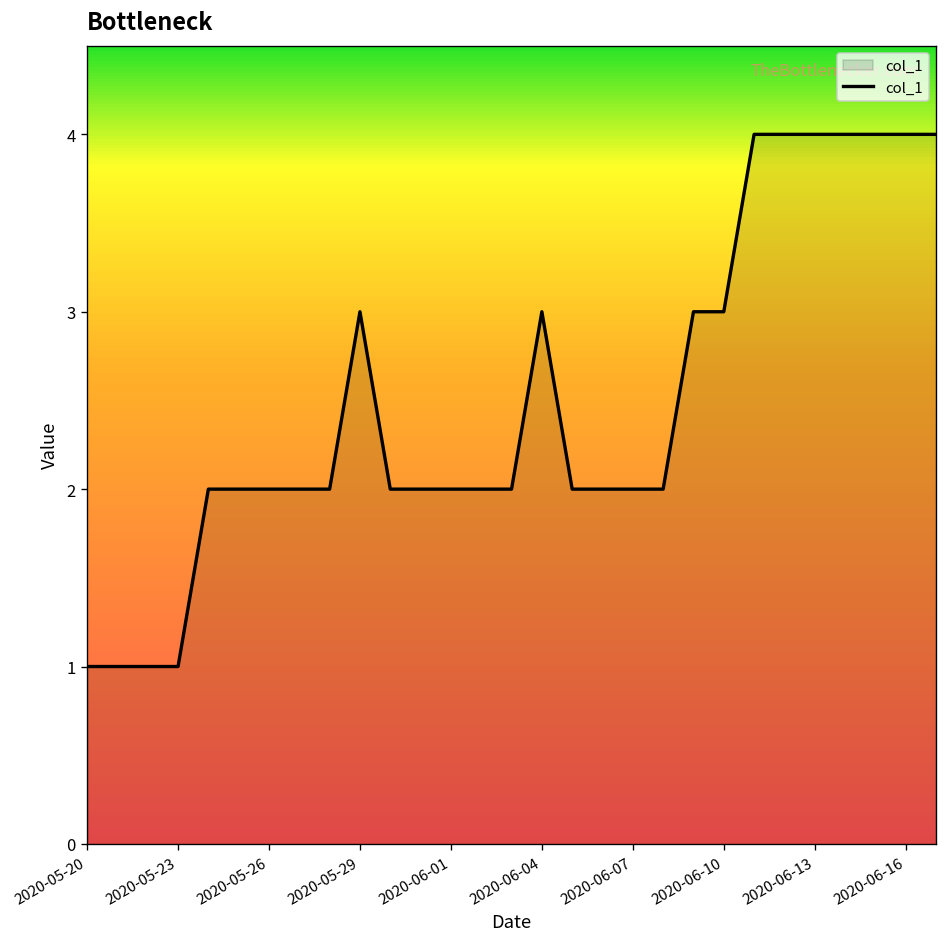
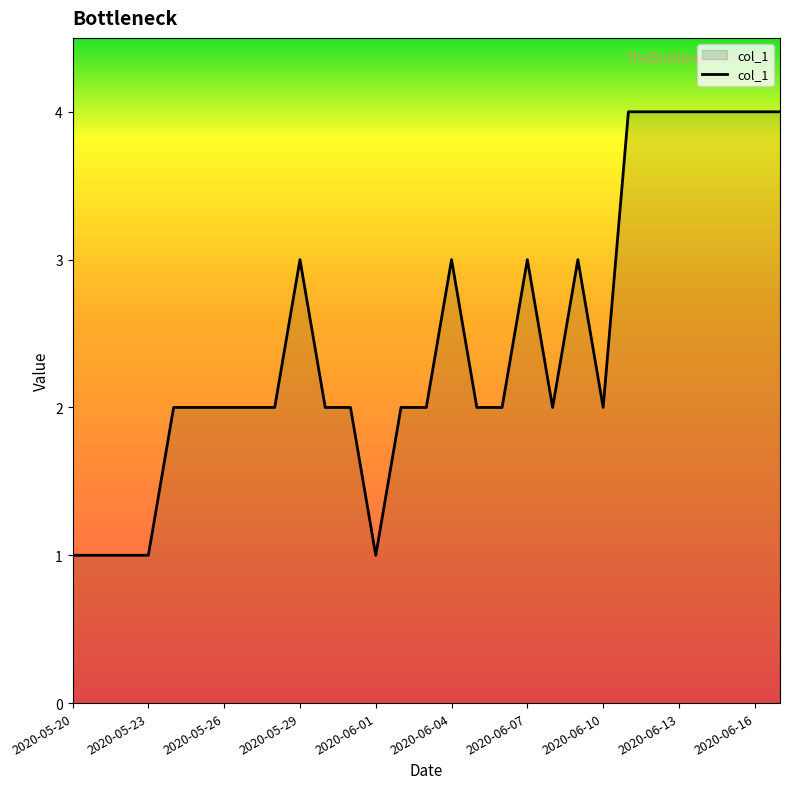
2020-06-01: 2 -> 1
2020-06-07: 2 -> 3
2020-06-10: 3 -> 2
